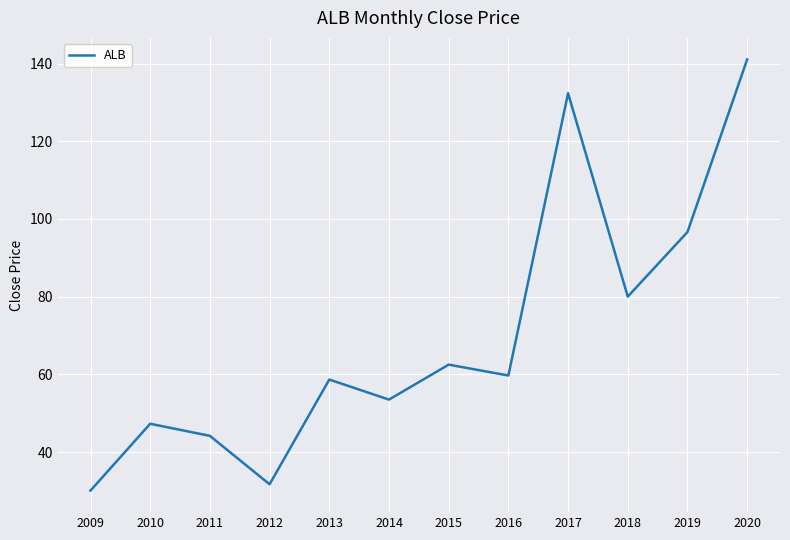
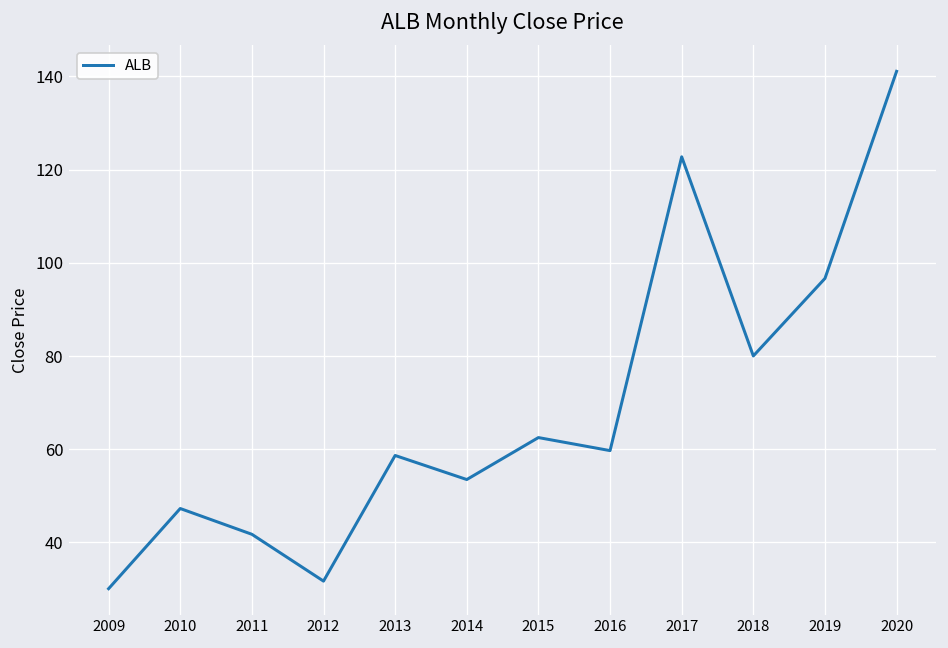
2011: 44 -> 42
2017: 132 -> 123
